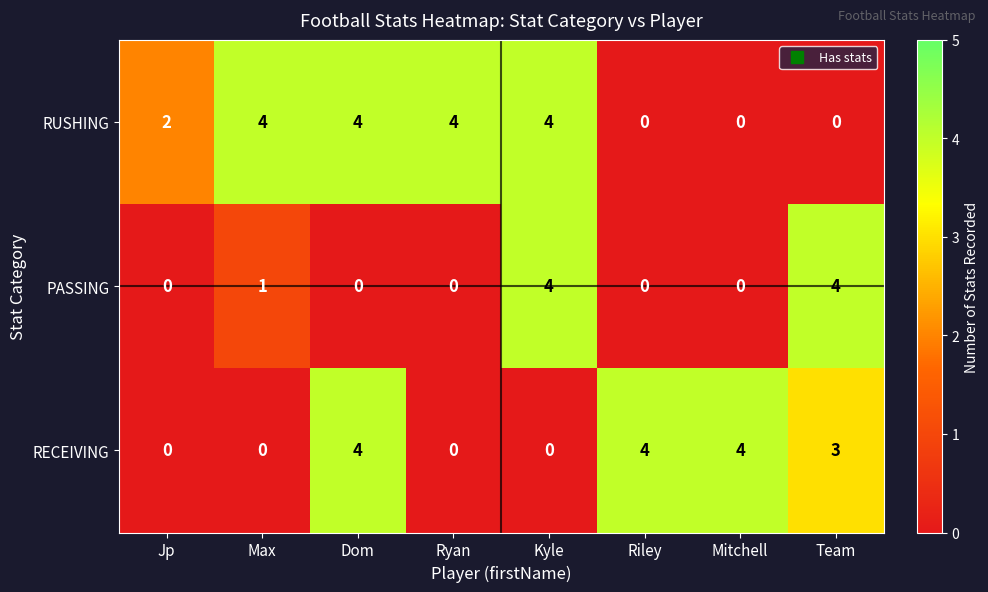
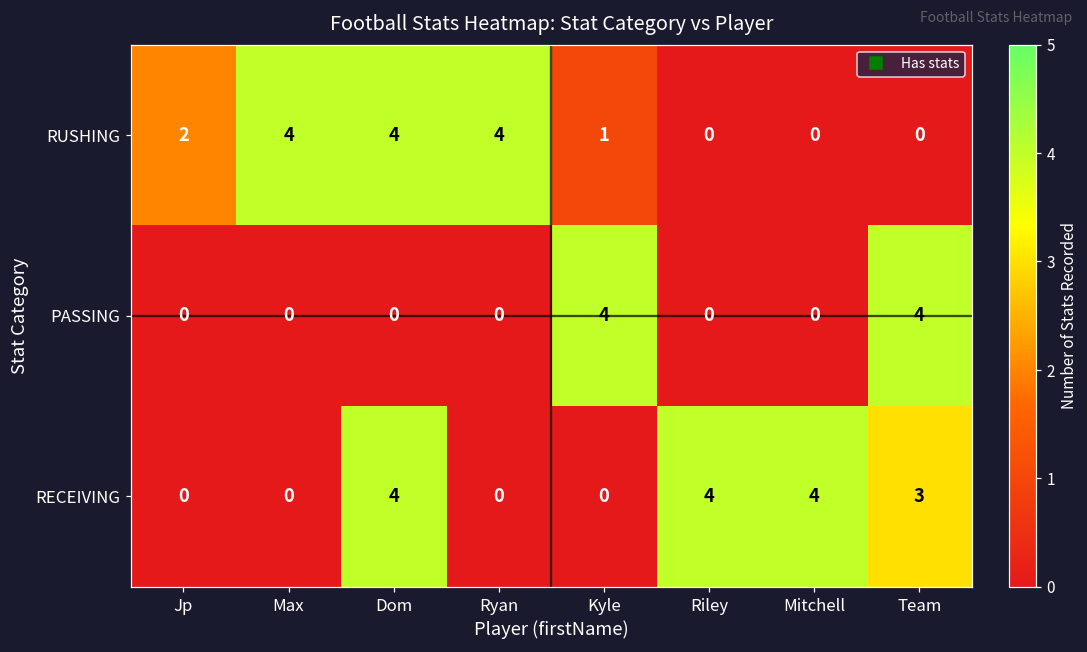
RUSHING, Kyle: 4 -> 1
PASSING, Max: 1 -> 0
